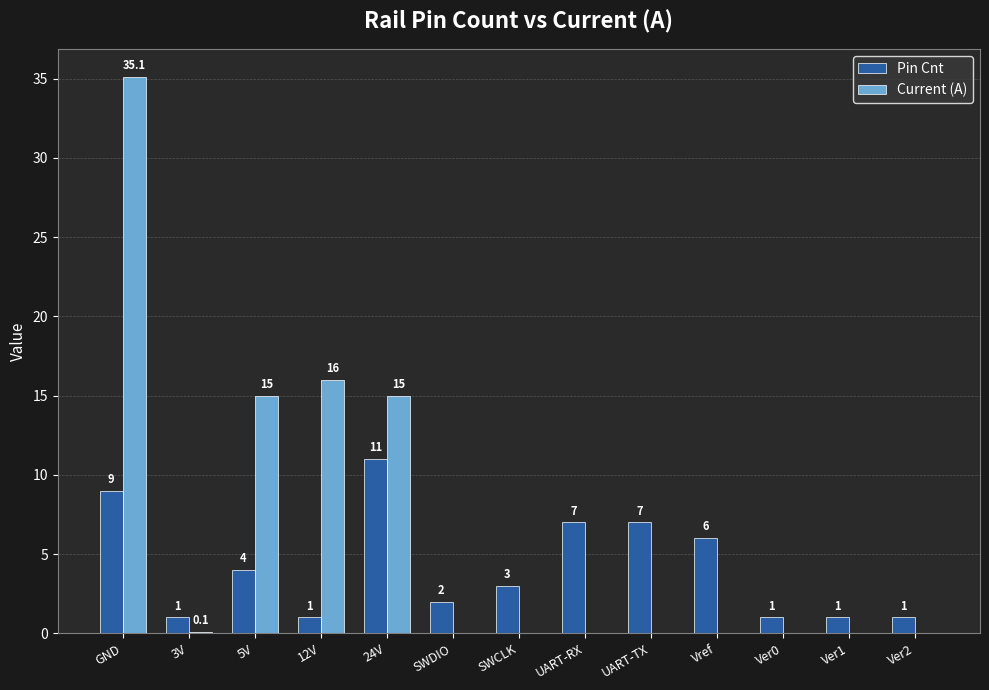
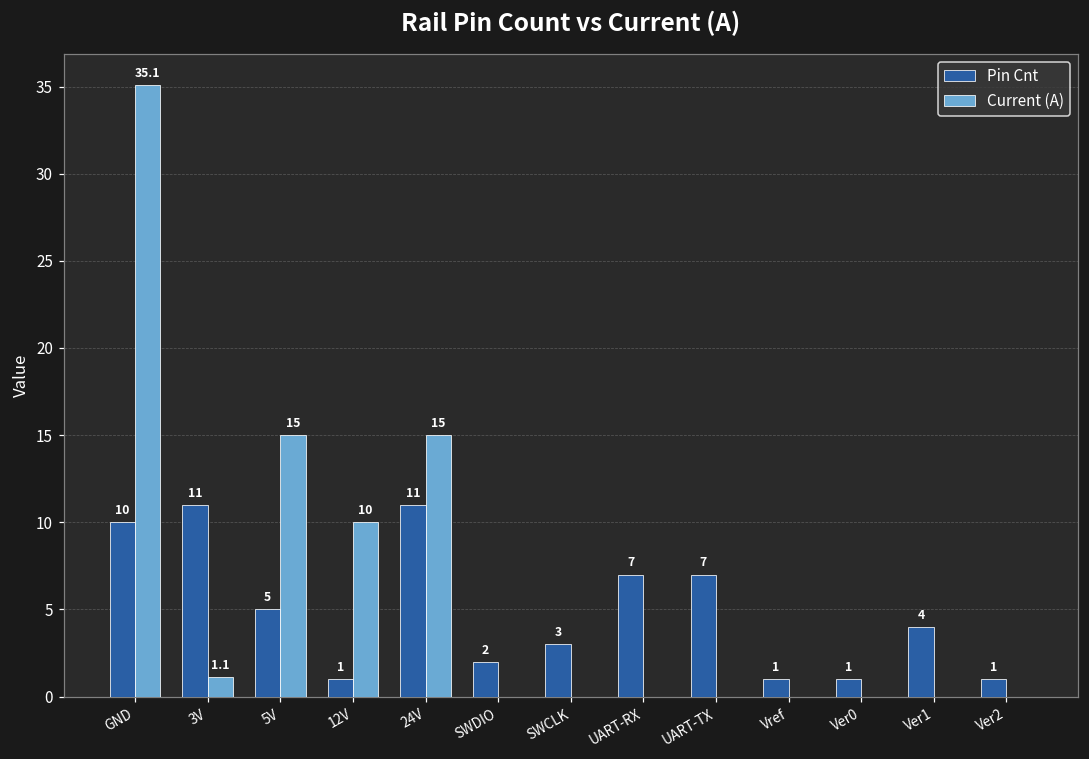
Pin Cnt, GND: 9 -> 10
Pin Cnt, 3V: 1 -> 11
Current (A), 3V: 0.1 -> 1.1
Pin Cnt, 5V: 4 -> 5
Current (A), 12V: 16 -> 10
Pin Cnt, Vref: 6 -> 1
Pin Cnt, Ver1: 1 -> 4
